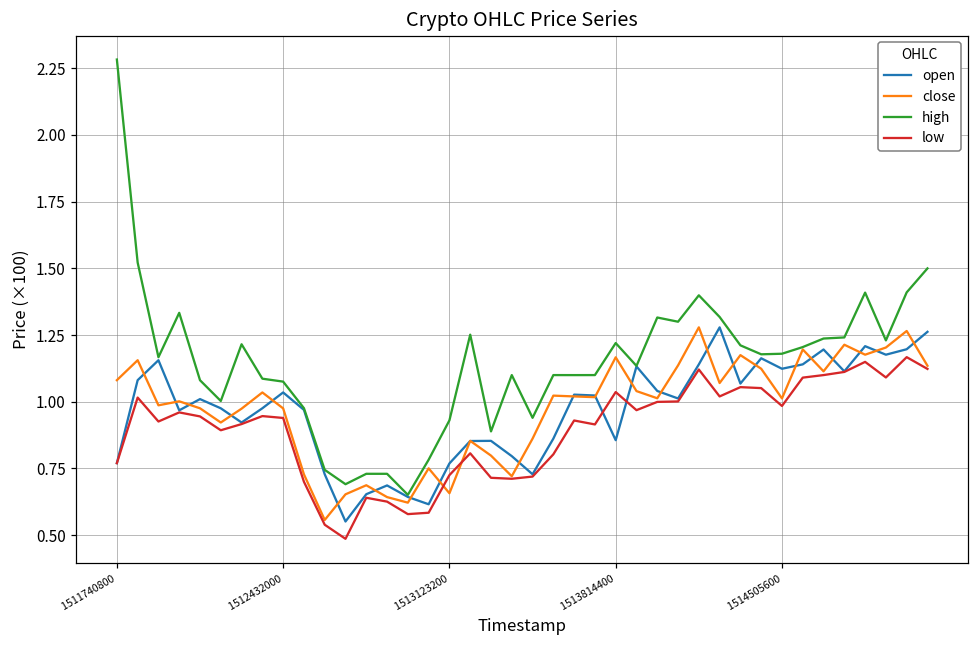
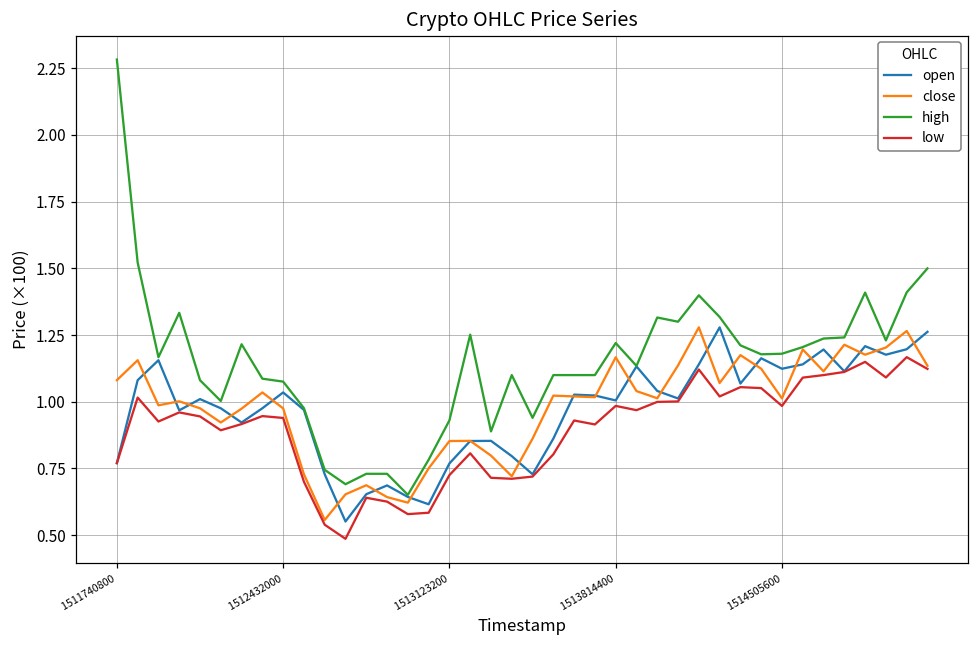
close, 1513123200: 0.66 -> 0.85
open, 1513814400: 0.86 -> 1.01
low, 1513814400: 1.04 -> 0.98
